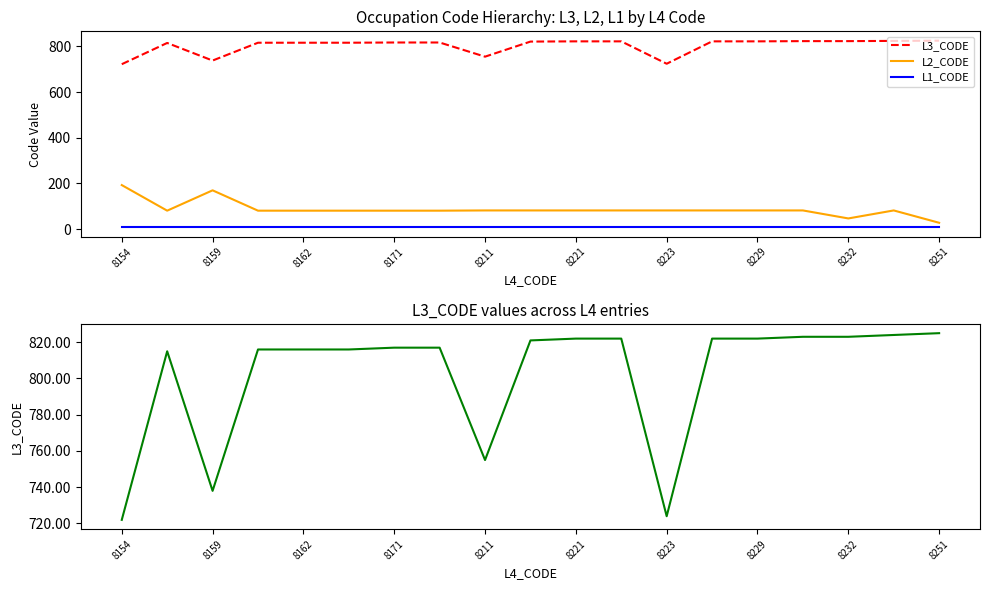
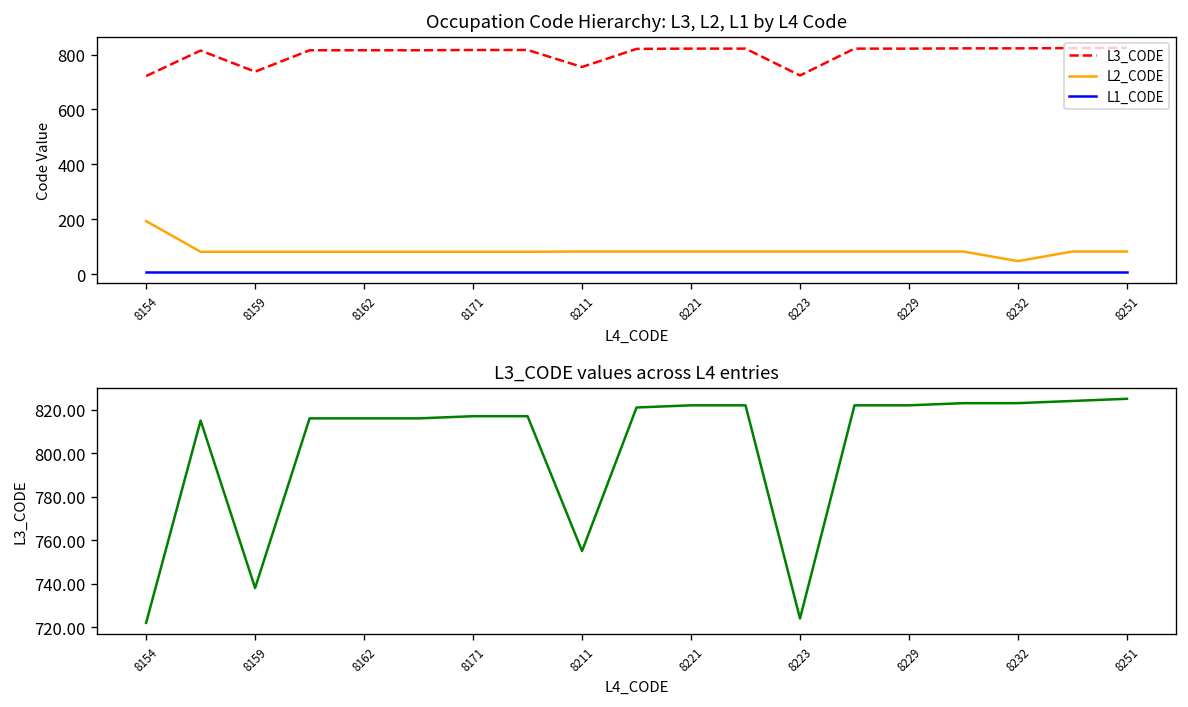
Occupation Code Hierarchy: L3, L2, L1 by L4 Code, L2_CODE, 8159: 170 -> 80
Occupation Code Hierarchy: L3, L2, L1 by L4 Code, L2_CODE, 8251: 30 -> 80
